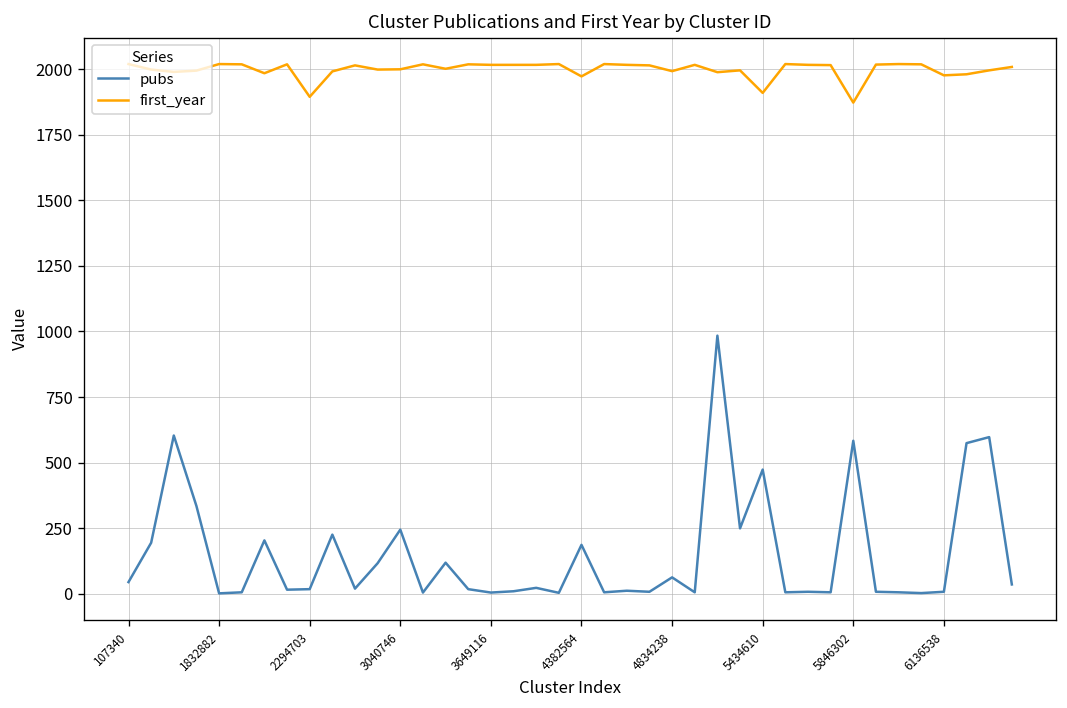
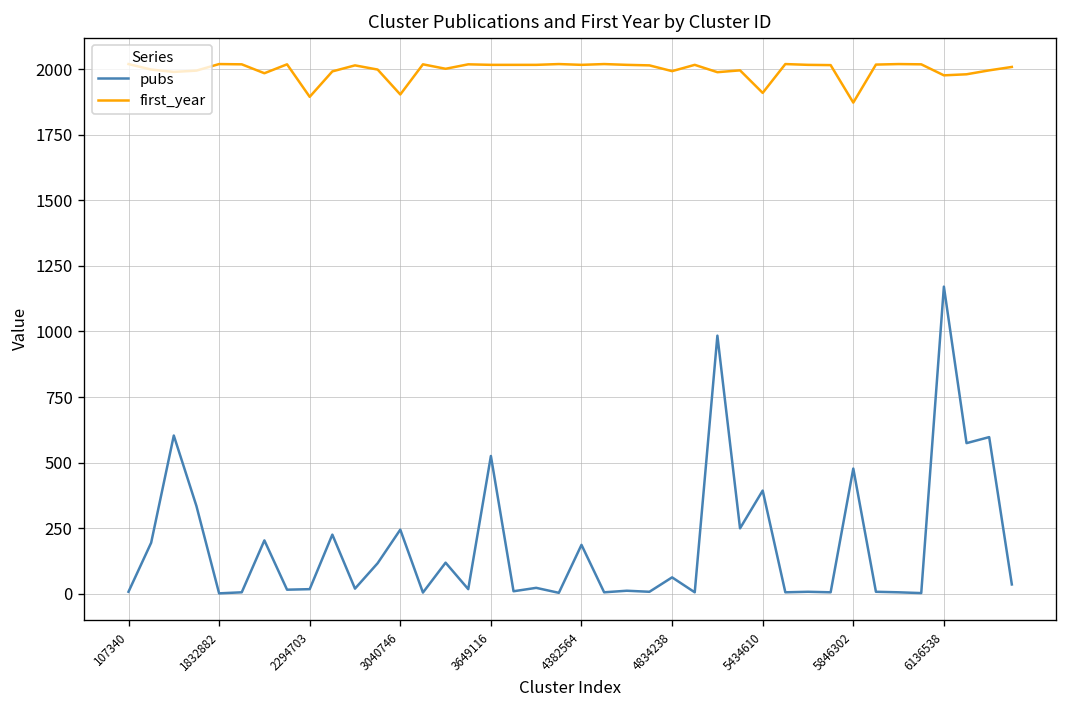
pubs, 107340: 40 -> 10
first_year, 3040746: 2000 -> 1900
pubs, 3649116: 0 -> 530
first_year, 4382564: 1970 -> 2020
pubs, 5434610: 470 -> 390
pubs, 5846302: 580 -> 480
pubs, 6136538: 10 -> 1170
